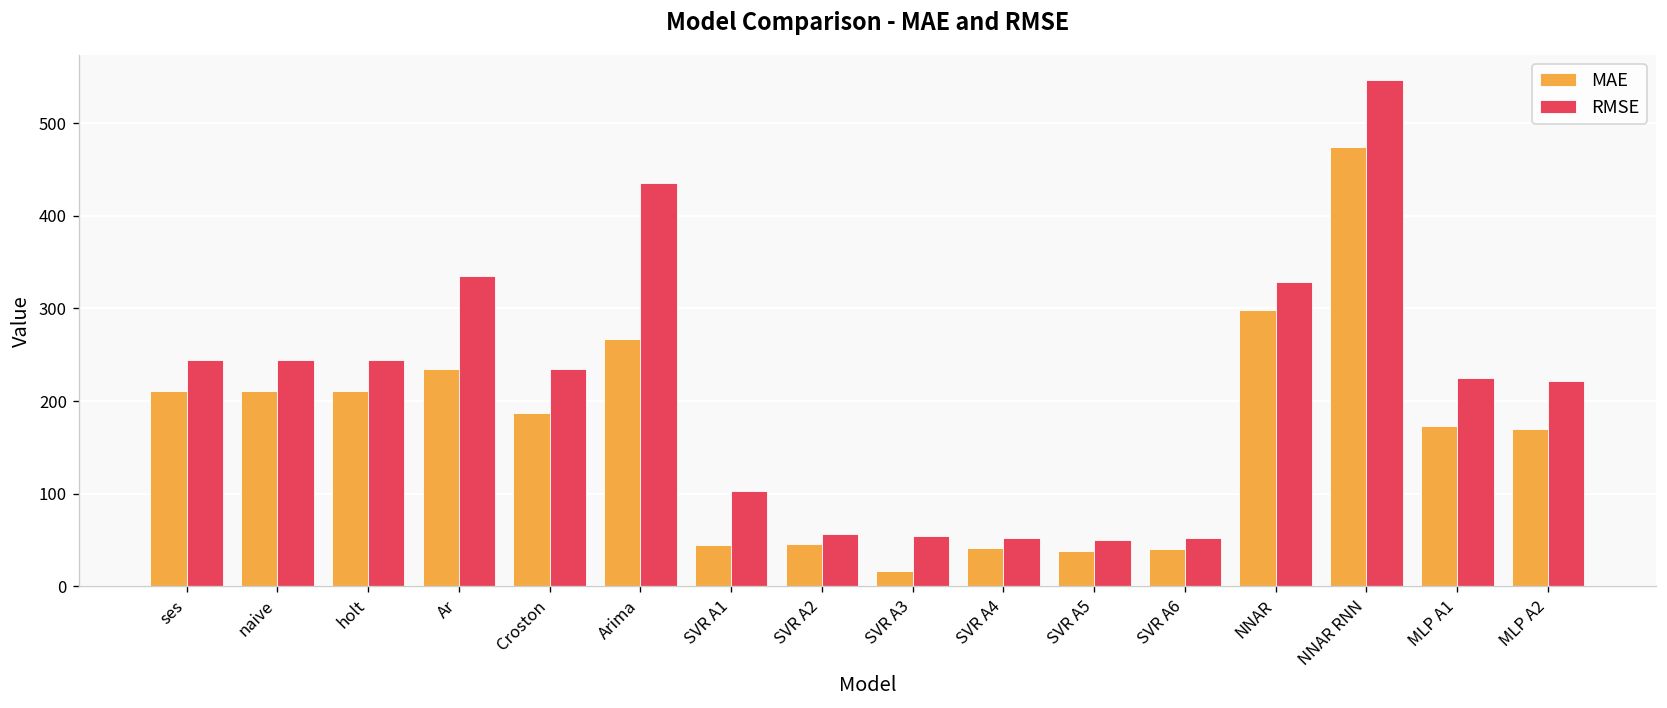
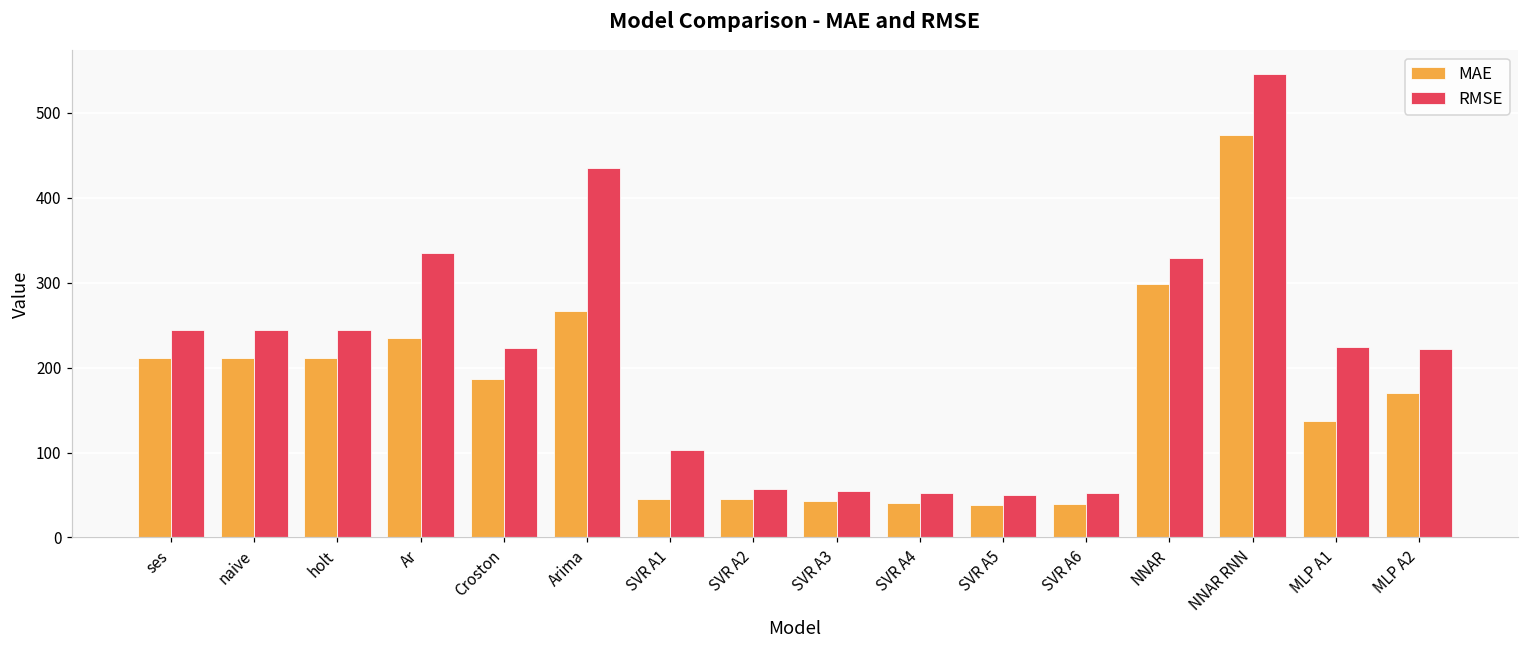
RMSE, Croston: 230 -> 220
MAE, SVR A3: 20 -> 40
MAE, MLP A1: 170 -> 140
